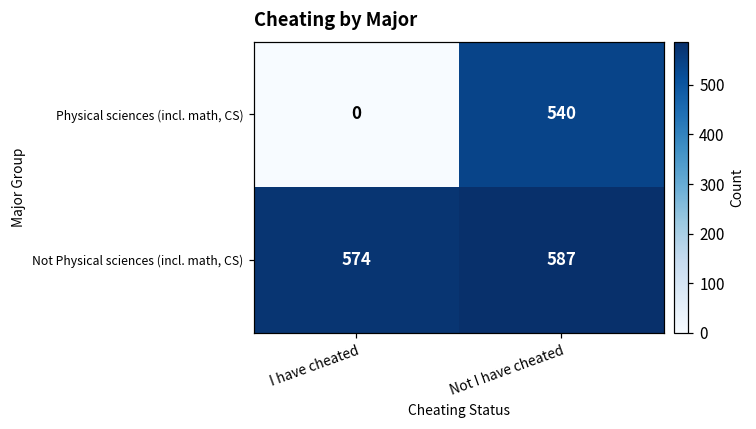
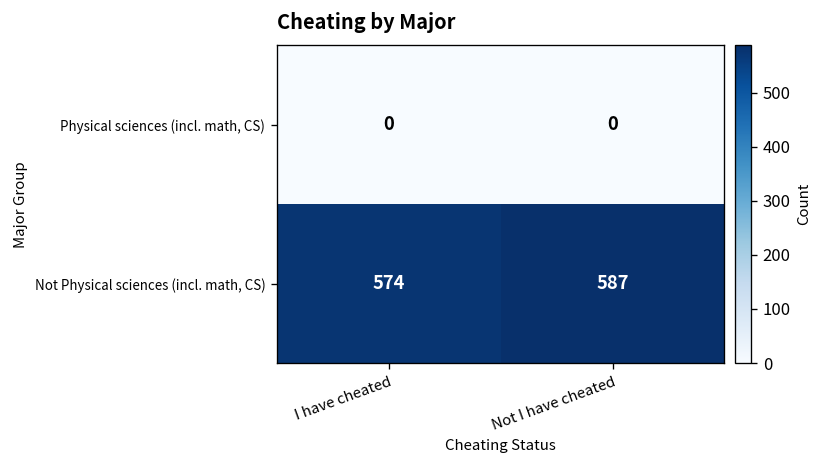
Physical sciences (incl. math, CS), Not I have cheated: 540 -> 0
